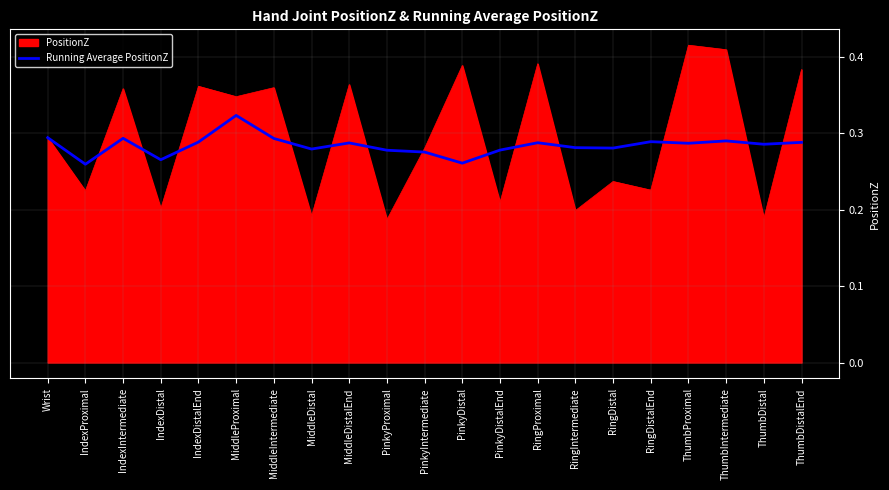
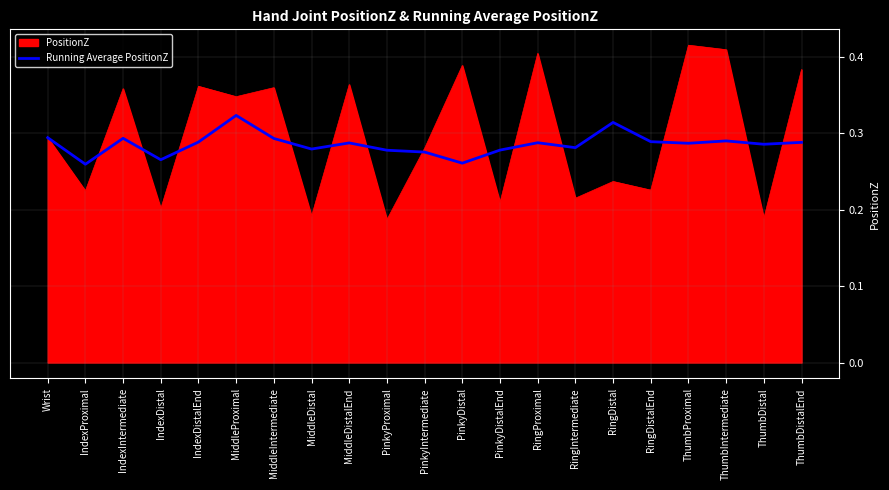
PositionZ, RingProximal: 0.39 -> 0.40
PositionZ, RingIntermediate: 0.20 -> 0.22
Running Average PositionZ, RingDistal: 0.28 -> 0.31
